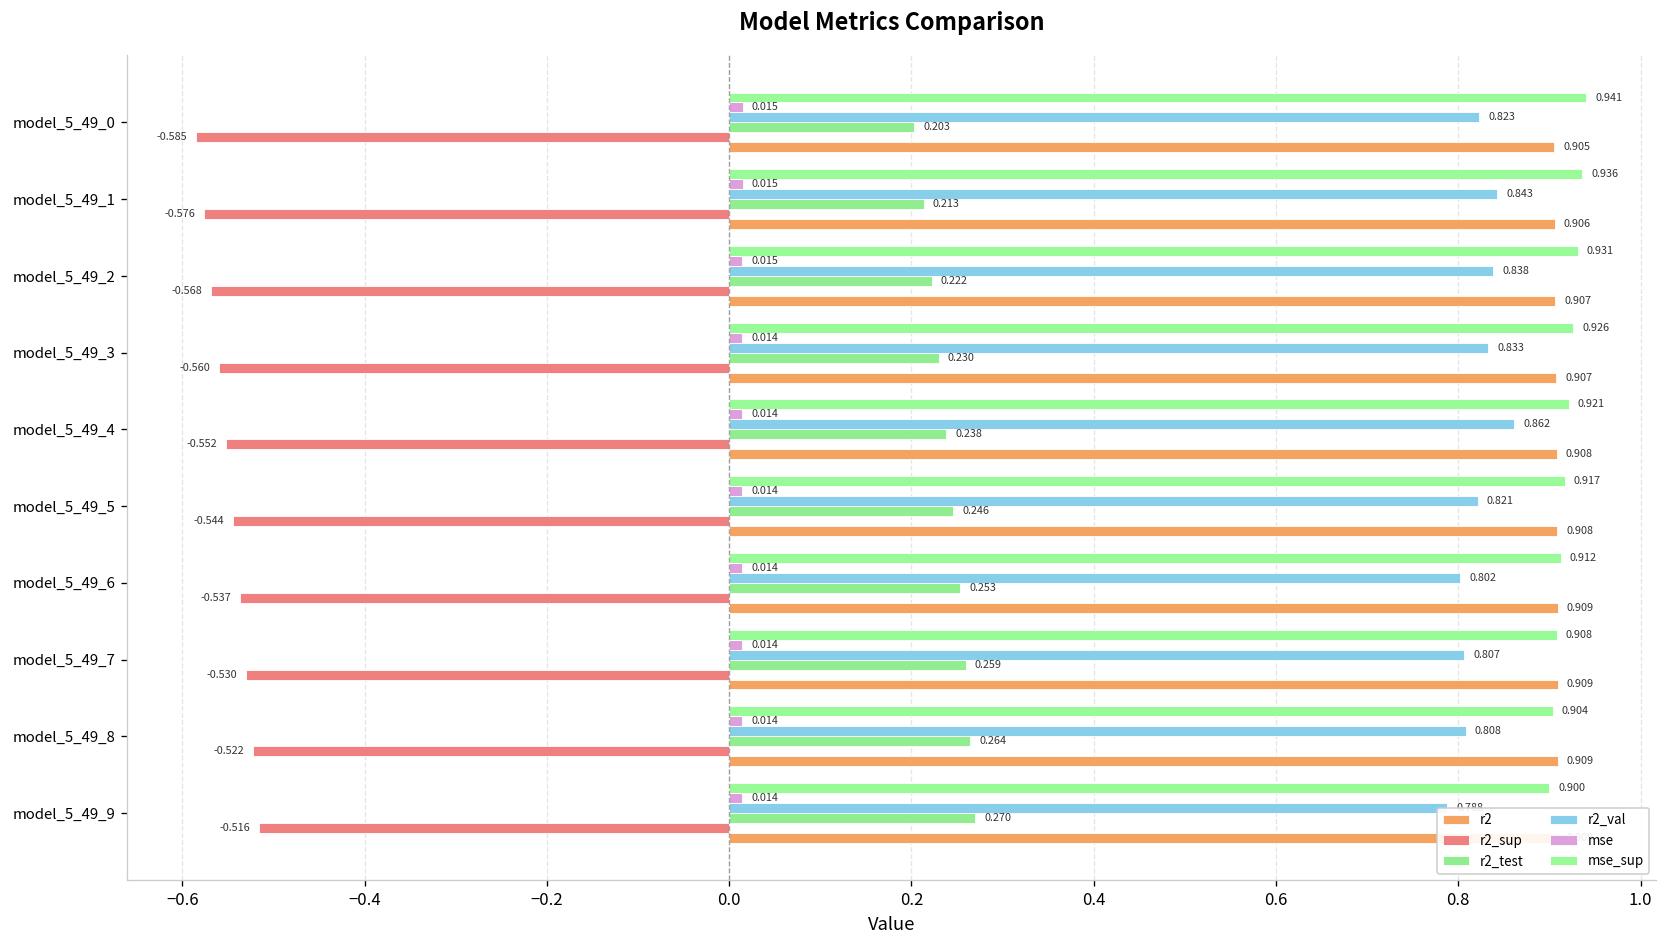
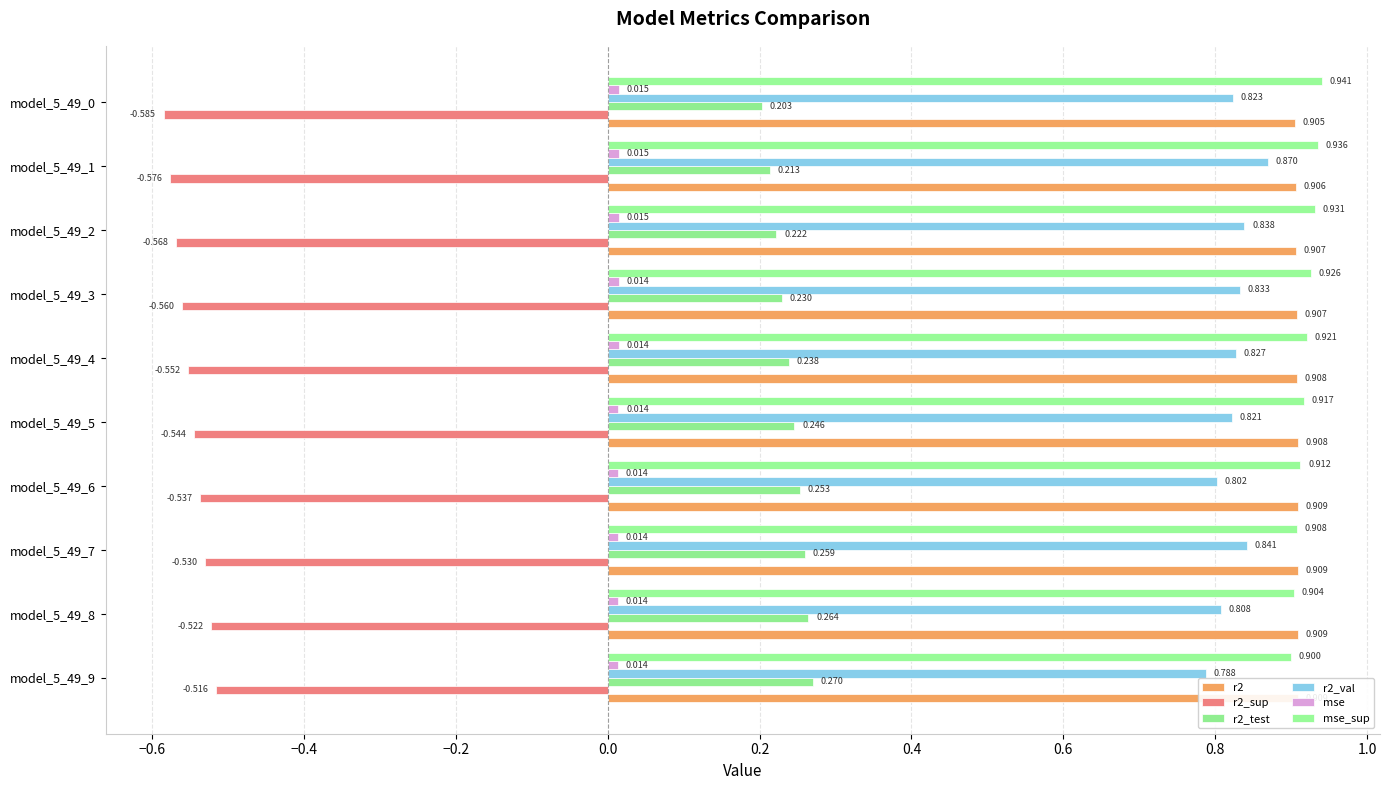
r2_val, model_5_49_1: 0.843 -> 0.870
r2_val, model_5_49_4: 0.862 -> 0.827
r2_val, model_5_49_7: 0.807 -> 0.841
